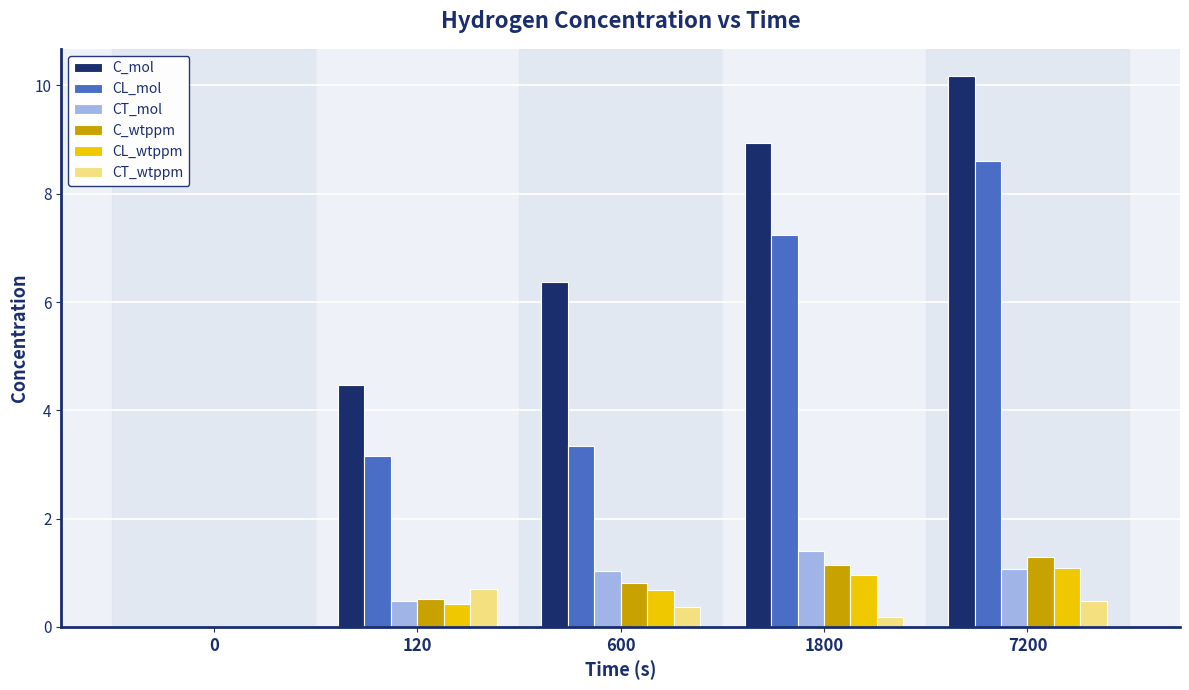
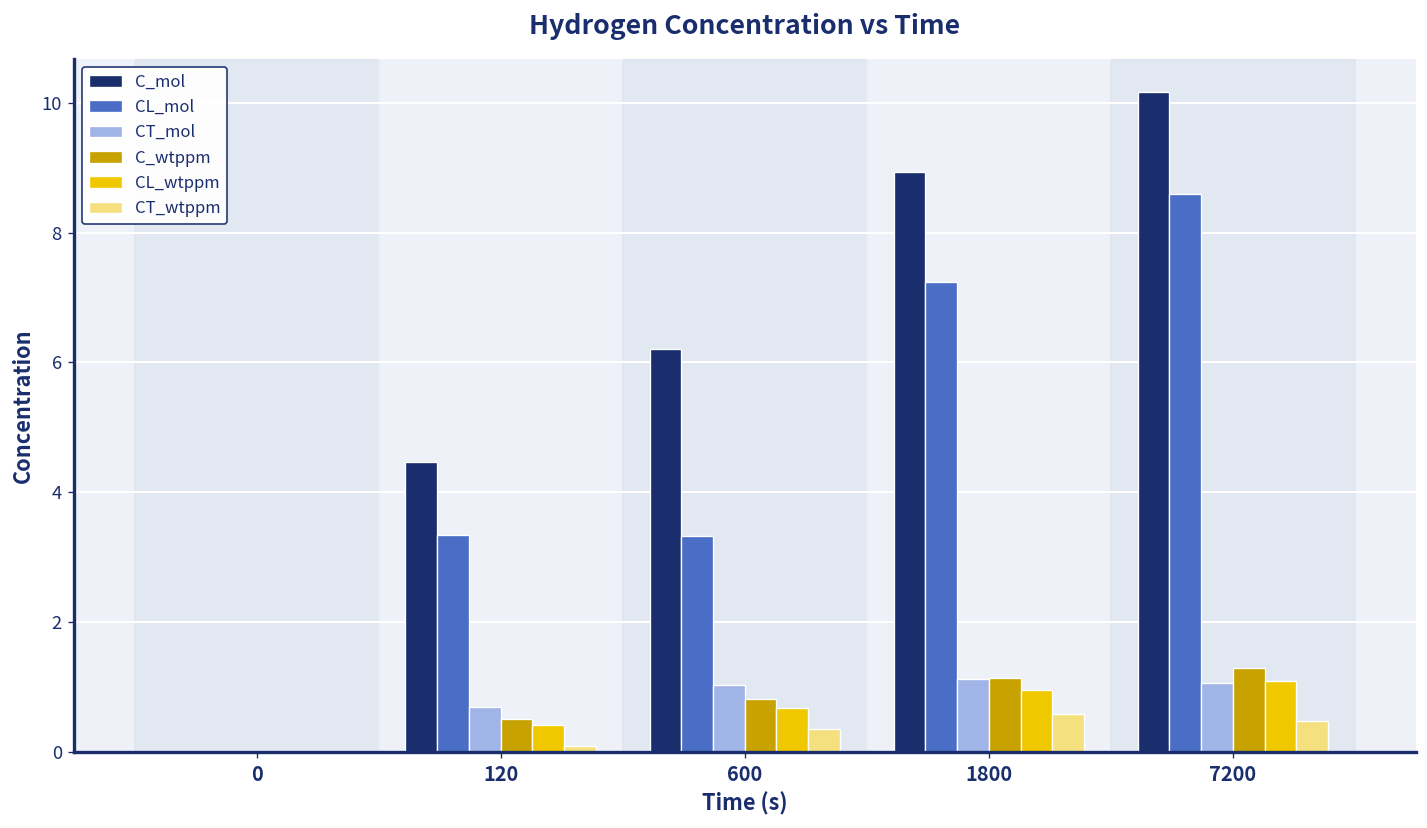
CL_mol, 120: 3.1 -> 3.3
CT_mol, 120: 0.5 -> 0.7
CT_wtppm, 120: 0.7 -> 0.1
C_mol, 600: 6.4 -> 6.2
CT_mol, 1800: 1.4 -> 1.1
CT_wtppm, 1800: 0.2 -> 0.6
